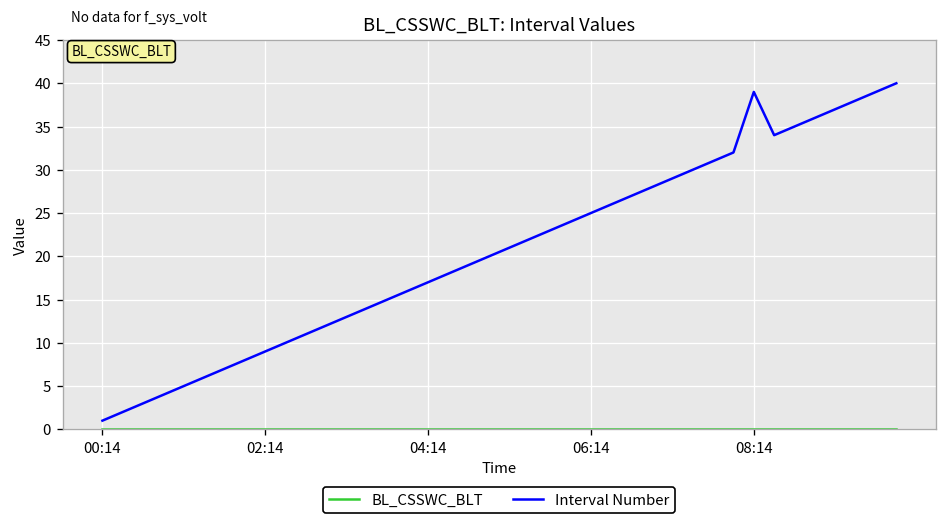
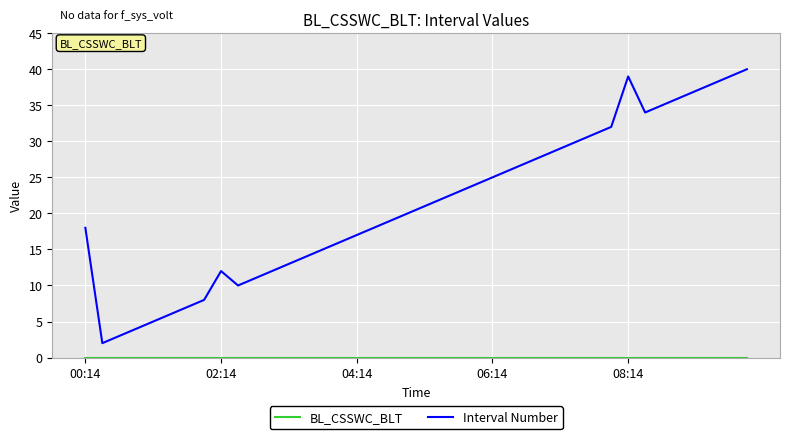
Interval Number, 00:14: 1 -> 18
Interval Number, 02:14: 9 -> 12
